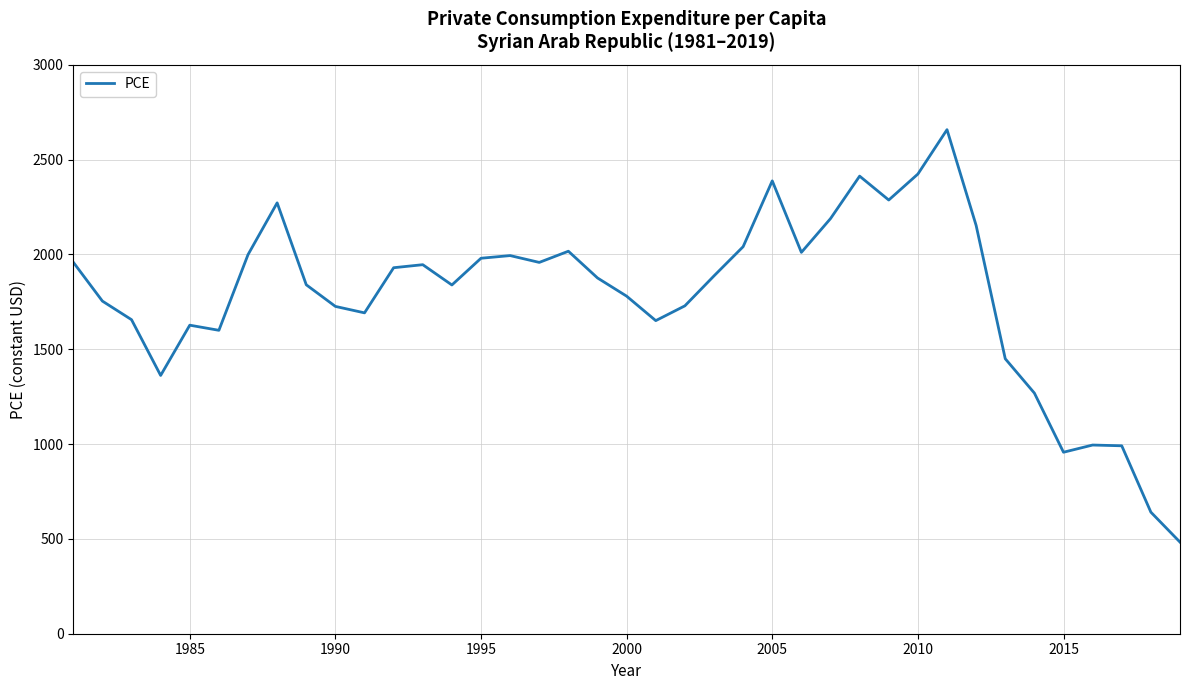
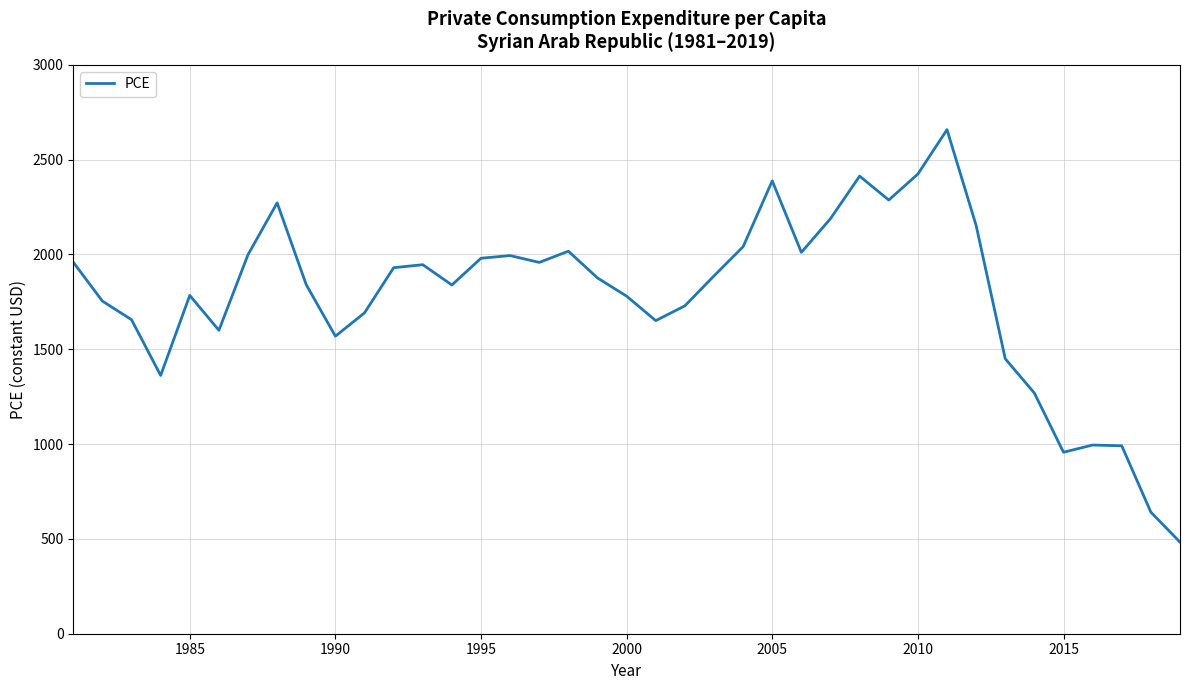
1985: 1630 -> 1780
1990: 1730 -> 1570
